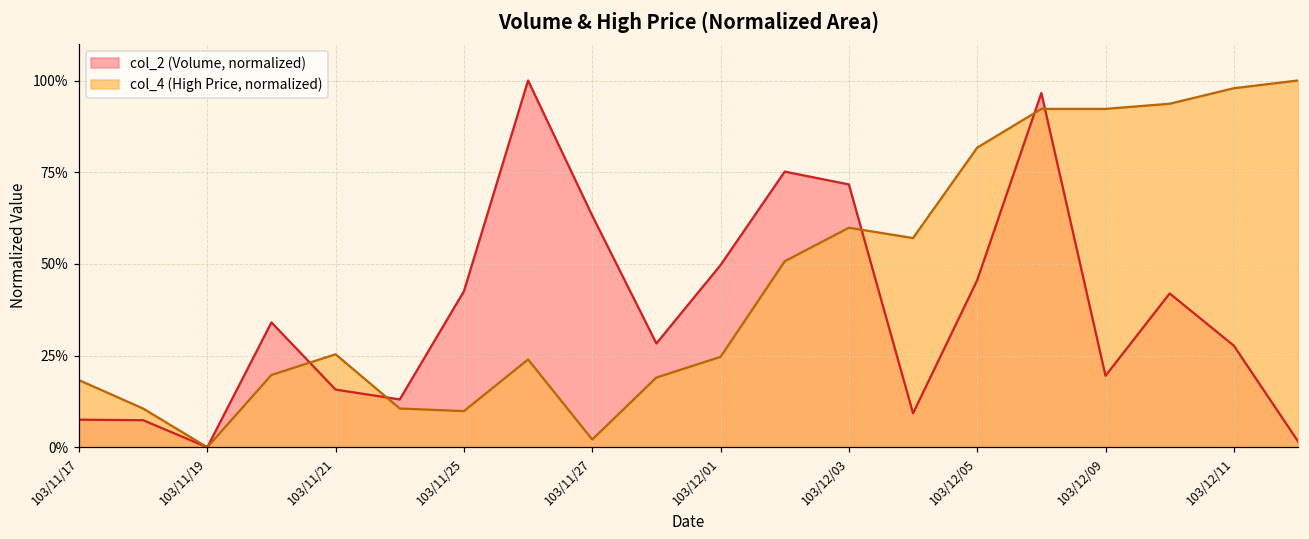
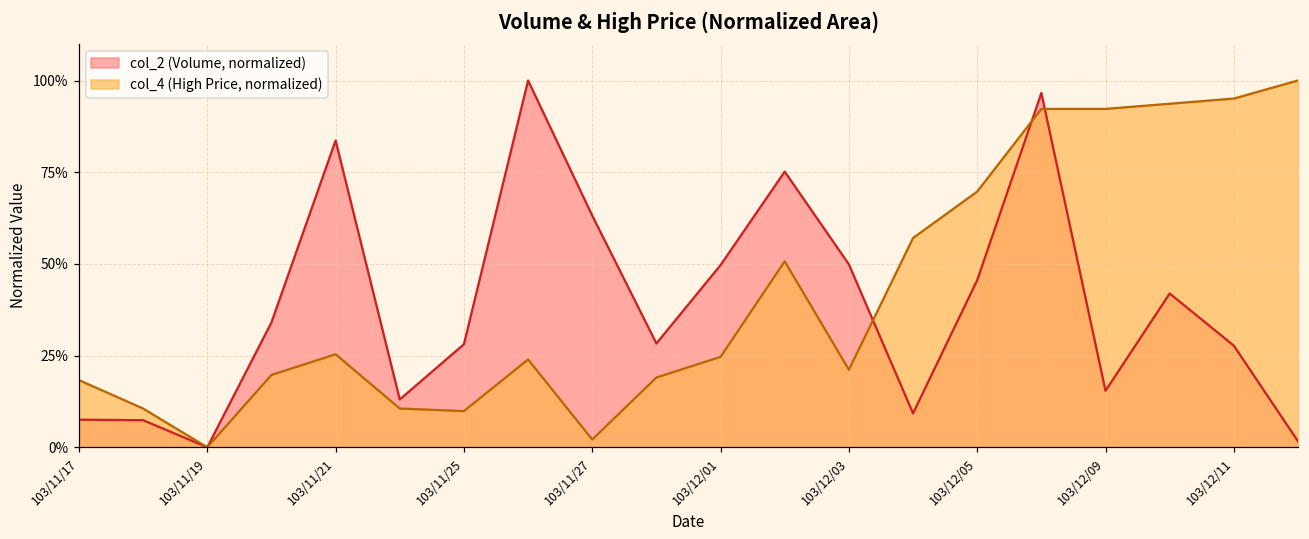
col_2 (Volume, normalized), 103/11/21: 16% -> 84%
col_2 (Volume, normalized), 103/11/25: 43% -> 28%
col_2 (Volume, normalized), 103/12/03: 72% -> 50%
col_4 (High Price, normalized), 103/12/03: 60% -> 21%
col_4 (High Price, normalized), 103/12/05: 82% -> 70%
col_2 (Volume, normalized), 103/12/09: 19% -> 15%
col_4 (High Price, normalized), 103/12/11: 98% -> 95%
